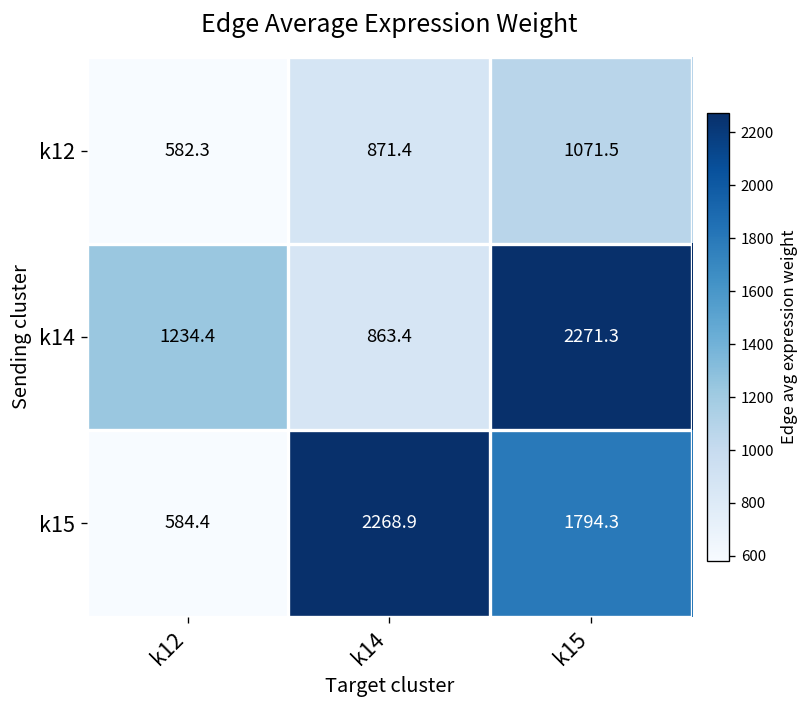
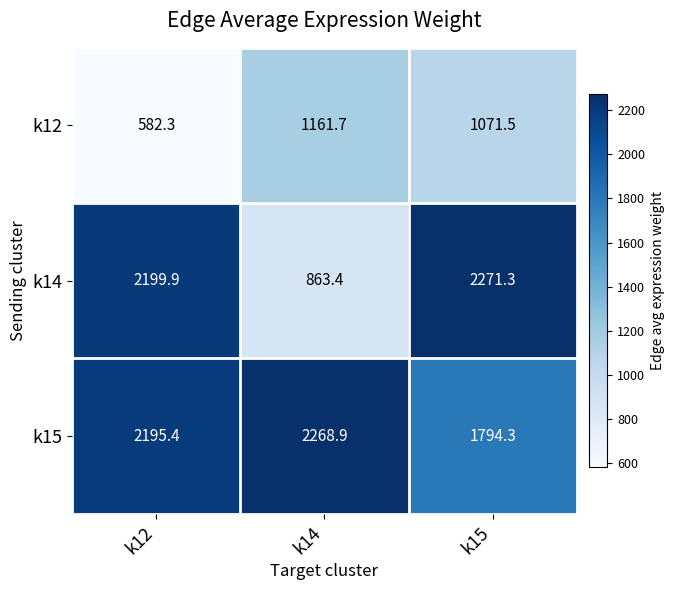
k12, k14: 871.4 -> 1161.7
k14, k12: 1234.4 -> 2199.9
k15, k12: 584.4 -> 2195.4
